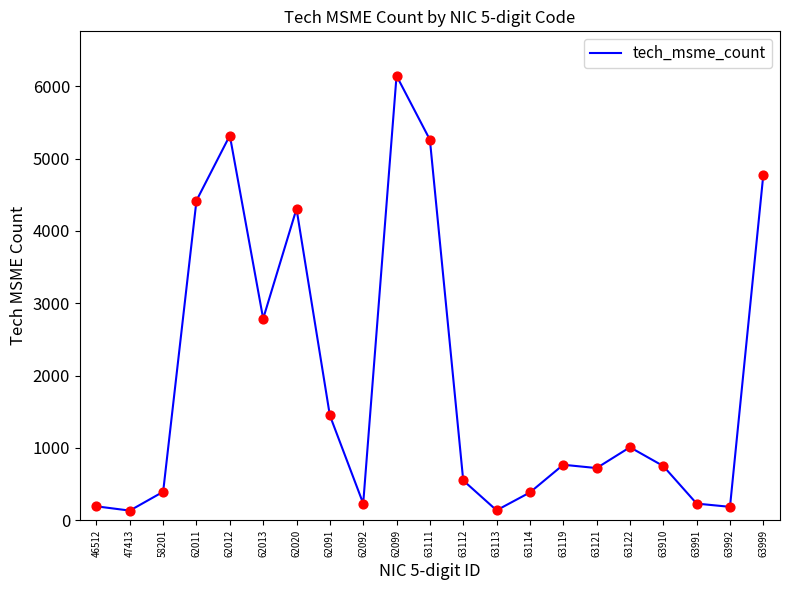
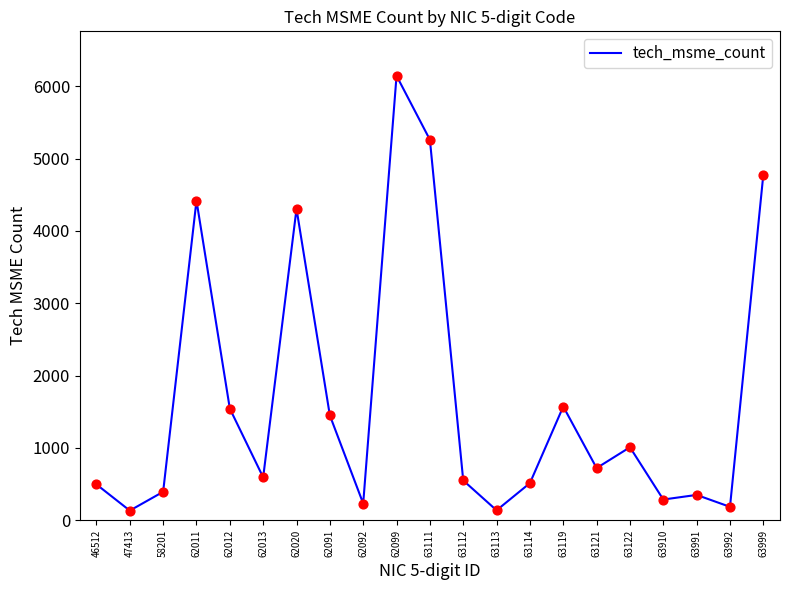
46512: 200 -> 500
62012: 5300 -> 1500
62013: 2800 -> 600
63114: 400 -> 500
63119: 800 -> 1600
63910: 700 -> 300
63991: 200 -> 400
